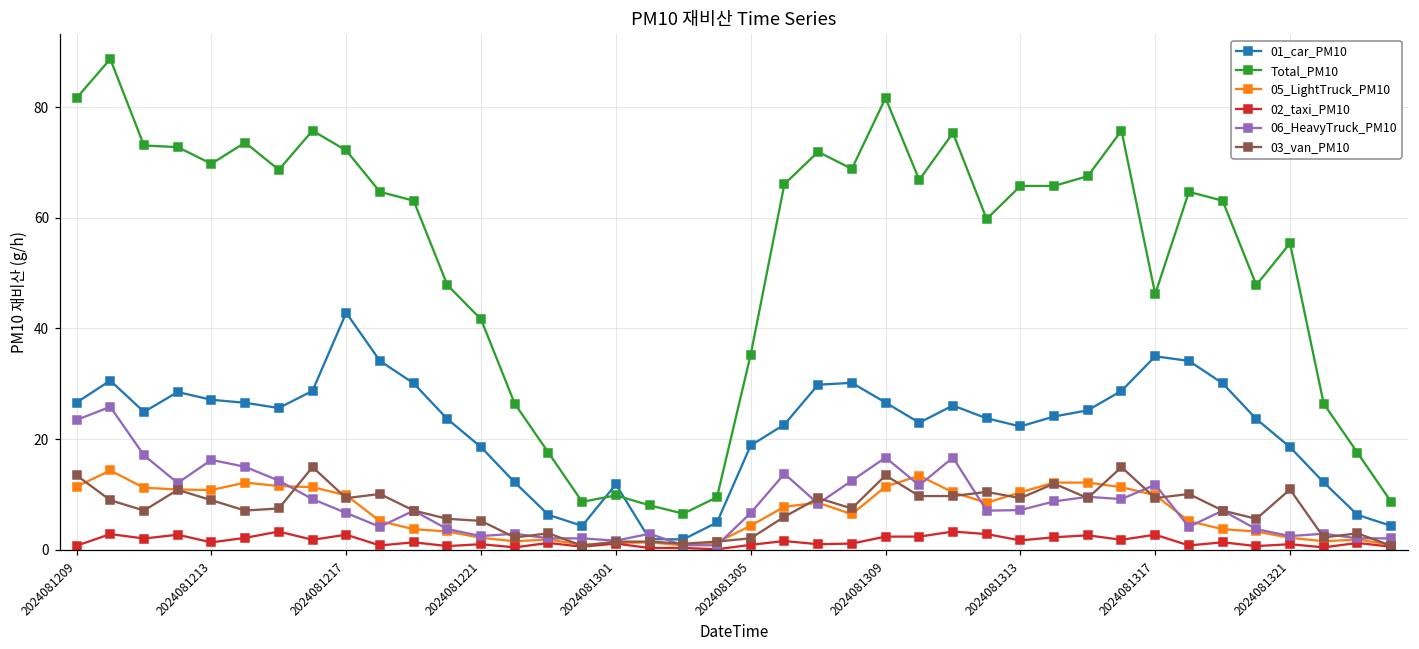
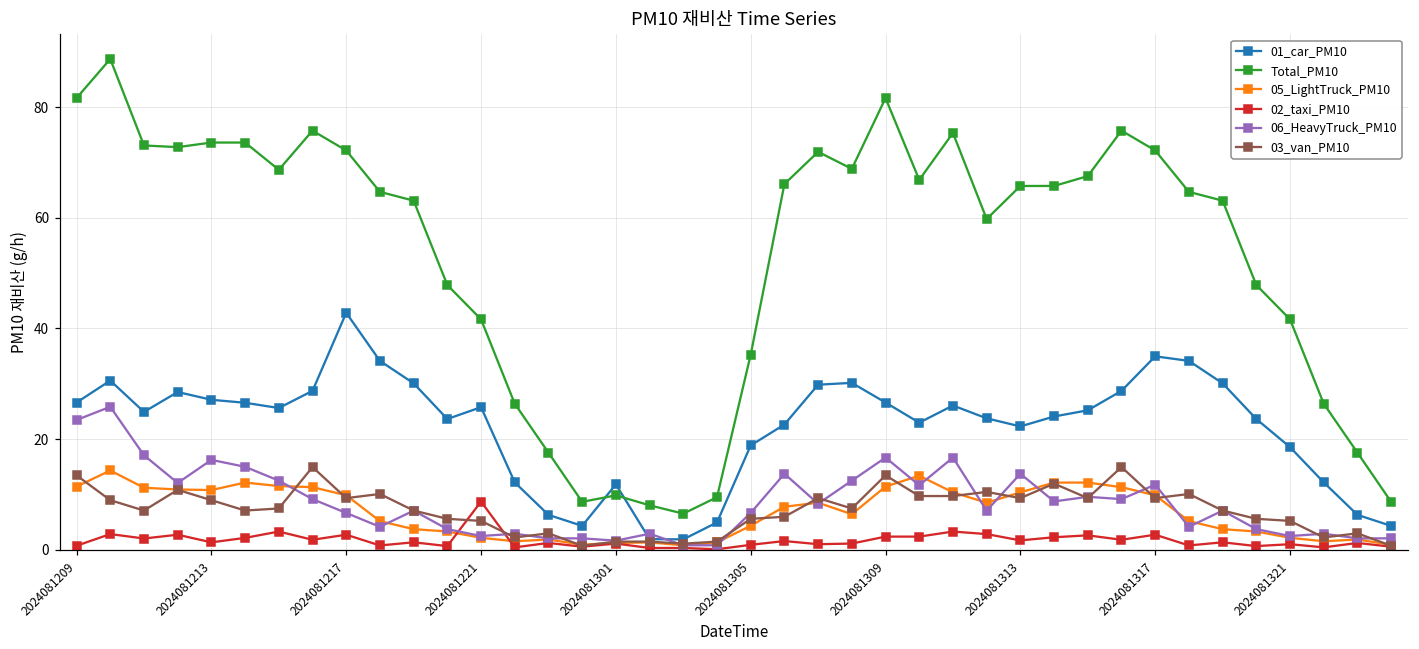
Total_PM10, 2024081213: 70 -> 74
01_car_PM10, 2024081221: 19 -> 26
02_taxi_PM10, 2024081221: 1 -> 9
03_van_PM10, 2024081305: 2 -> 6
06_HeavyTruck_PM10, 2024081313: 7 -> 14
Total_PM10, 2024081317: 46 -> 72
Total_PM10, 2024081321: 55 -> 42
03_van_PM10, 2024081321: 11 -> 5
